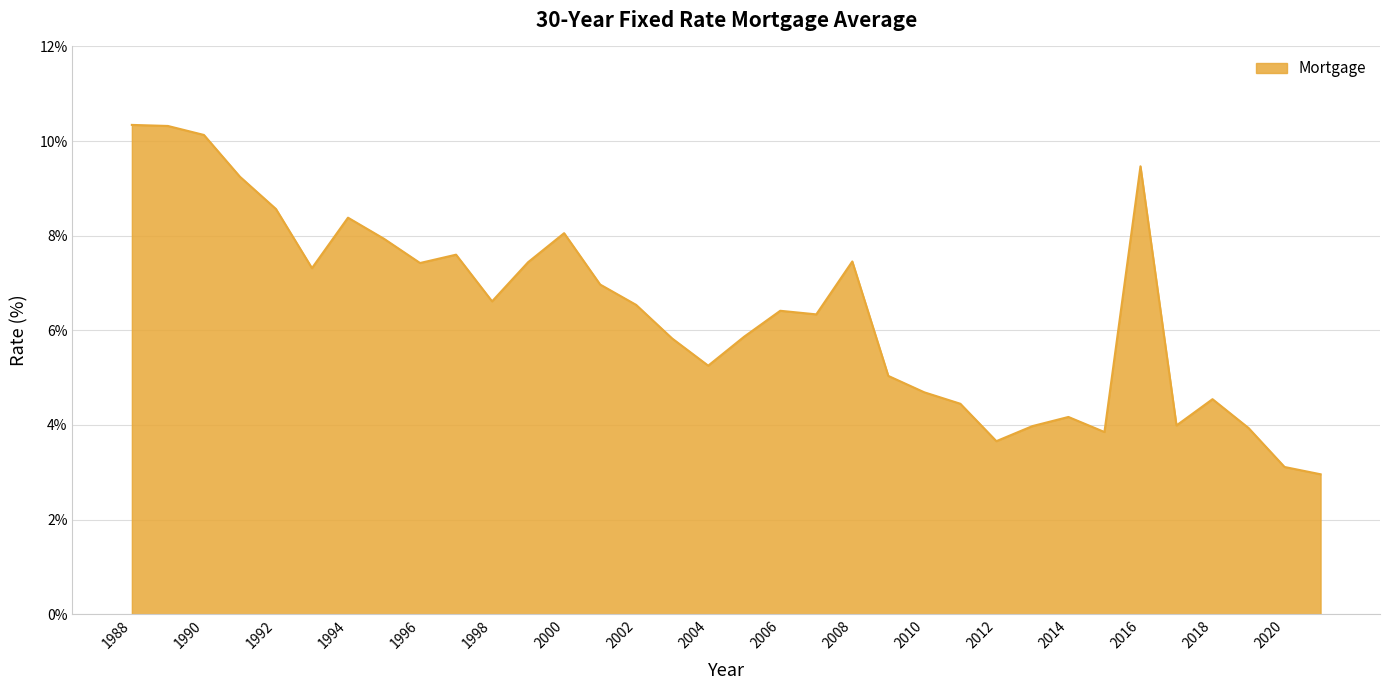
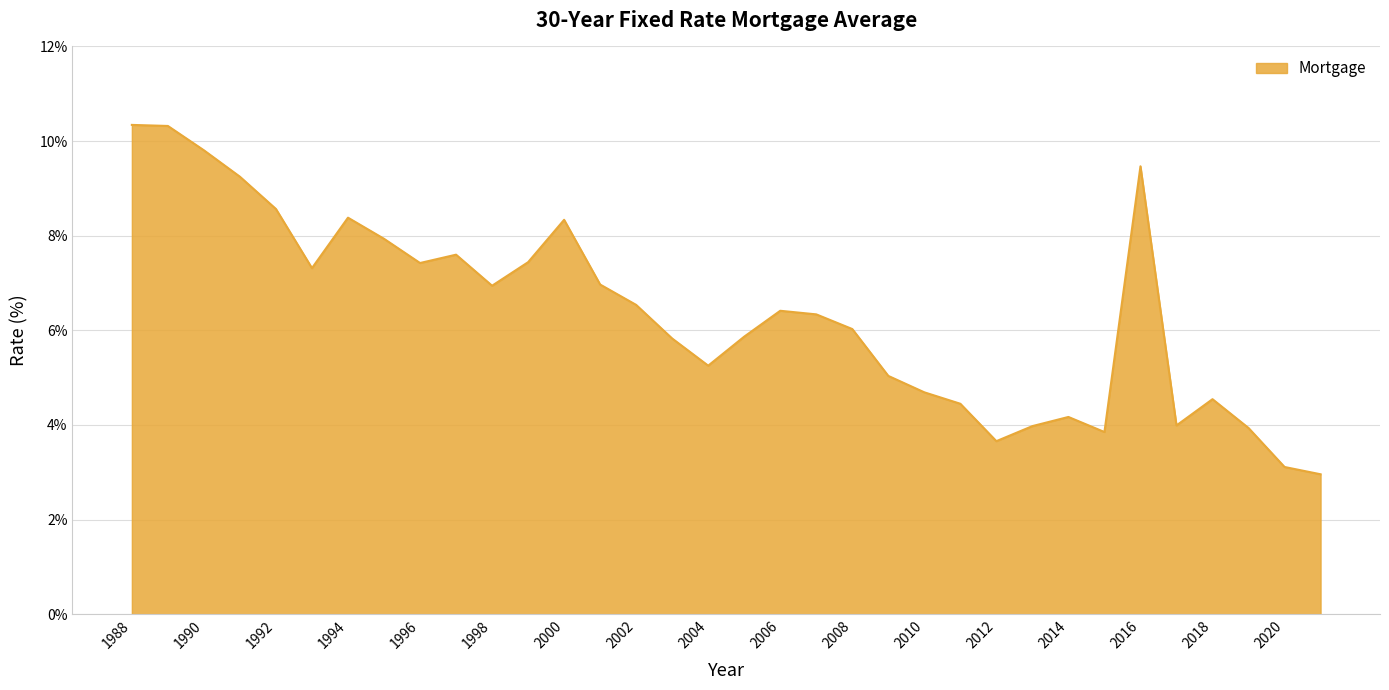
1990: 10.1% -> 9.8%
1998: 6.6% -> 6.9%
2000: 8.1% -> 8.3%
2008: 7.5% -> 6.0%
